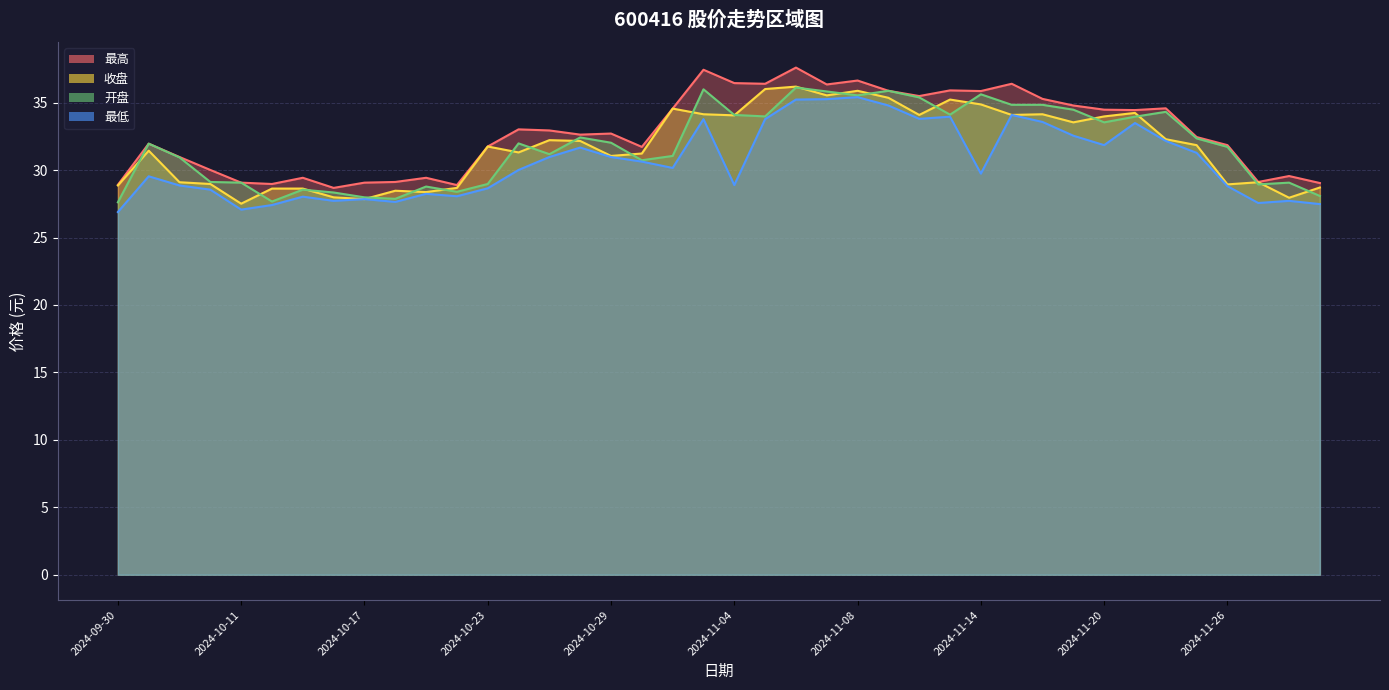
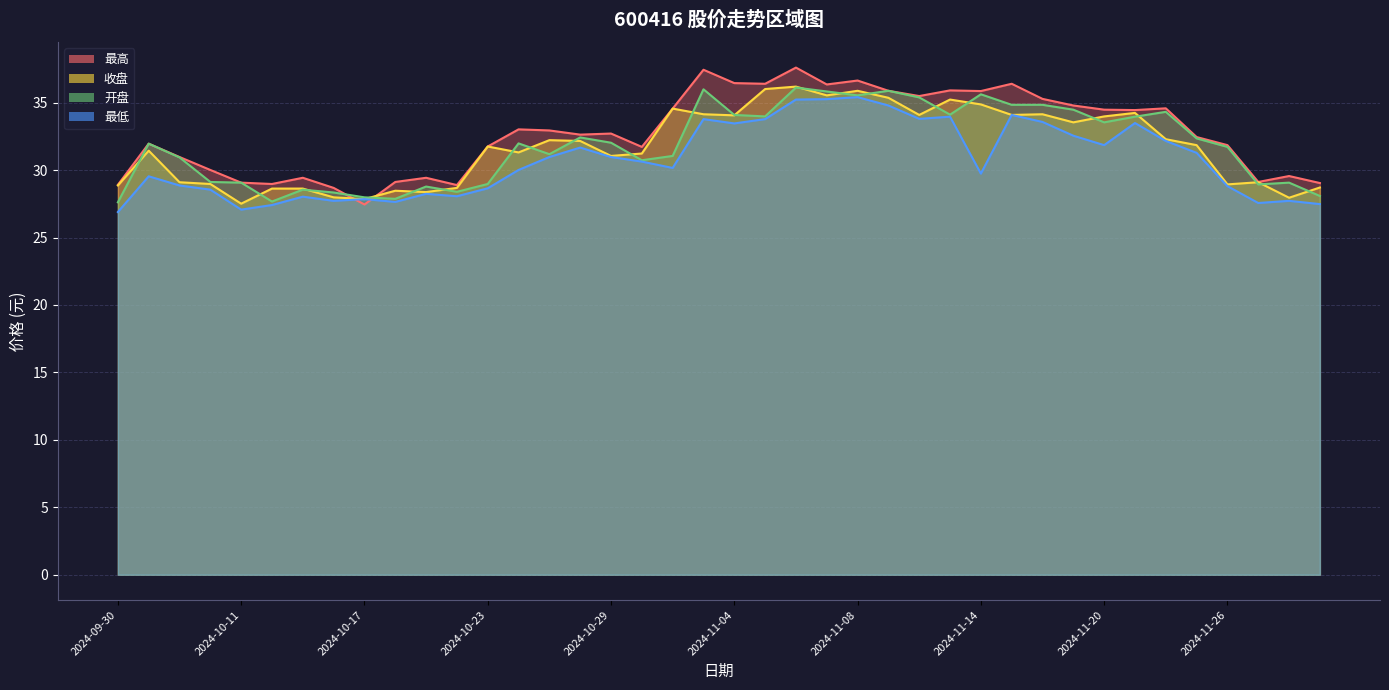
最高, 2024-10-17: 29.1 -> 27.5
最低, 2024-11-04: 28.9 -> 33.5
